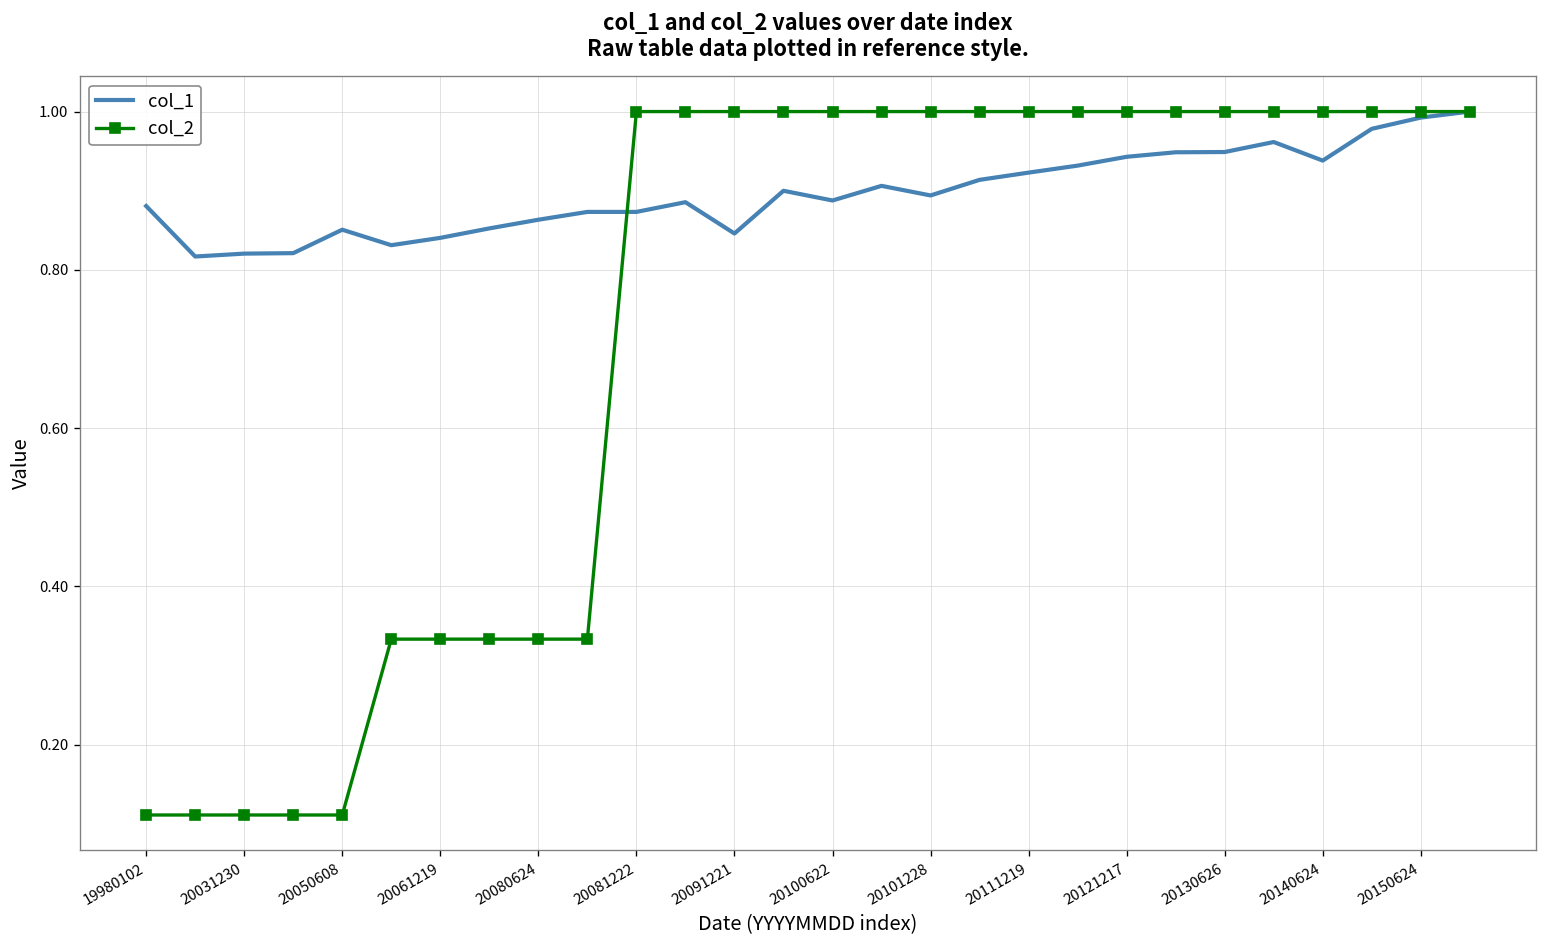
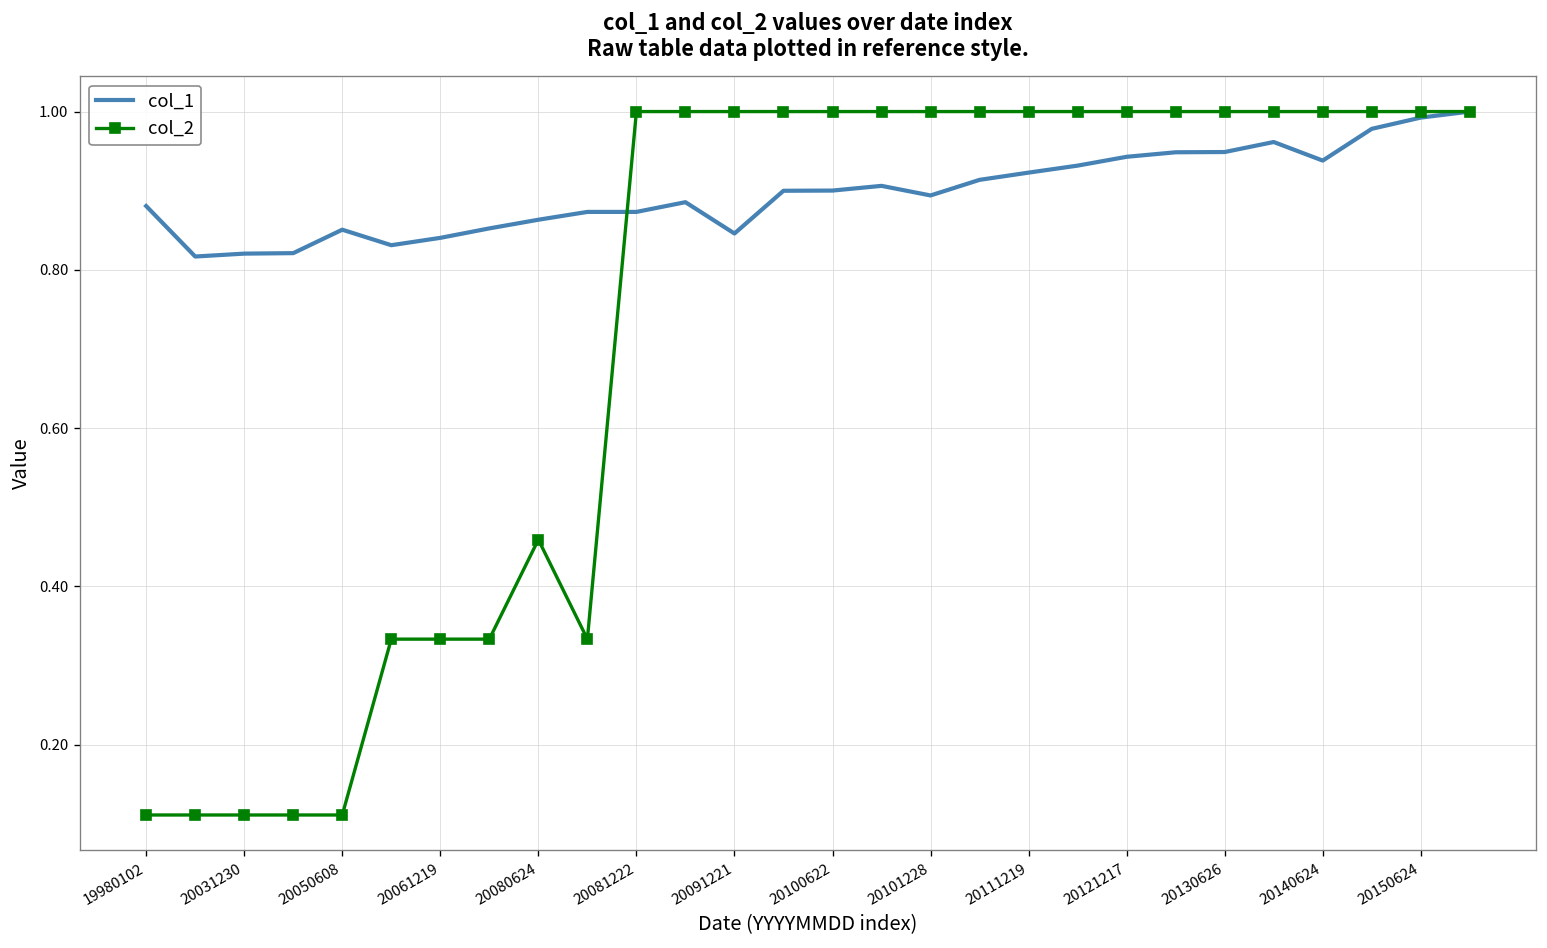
col_2, 20080624: 0.33 -> 0.46
col_1, 20100622: 0.89 -> 0.90
